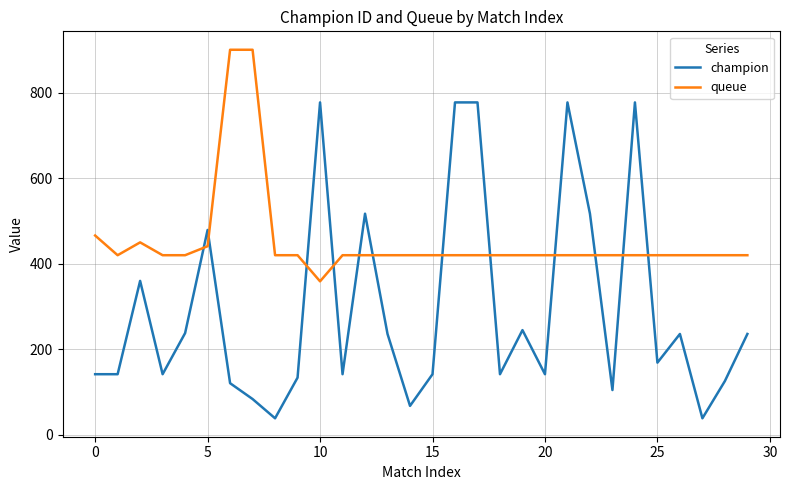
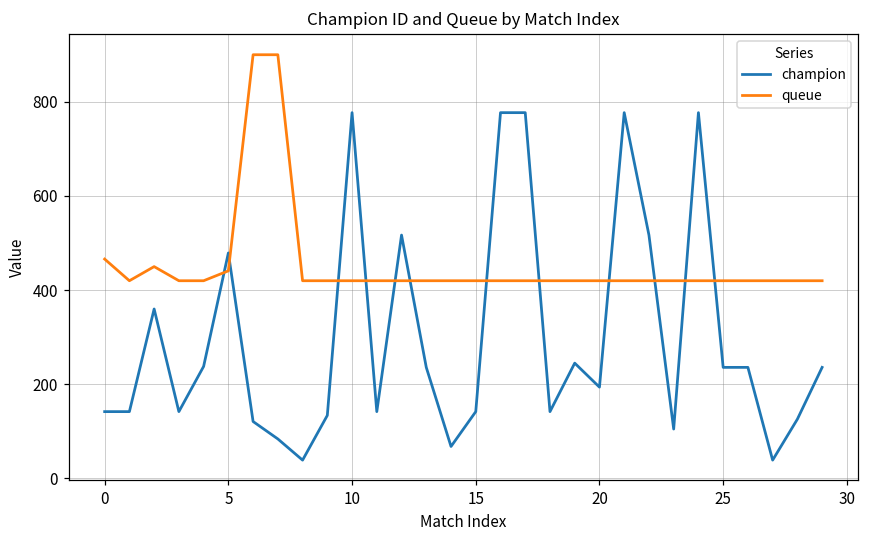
queue, 10: 360 -> 420
champion, 20: 140 -> 190
champion, 25: 170 -> 240
